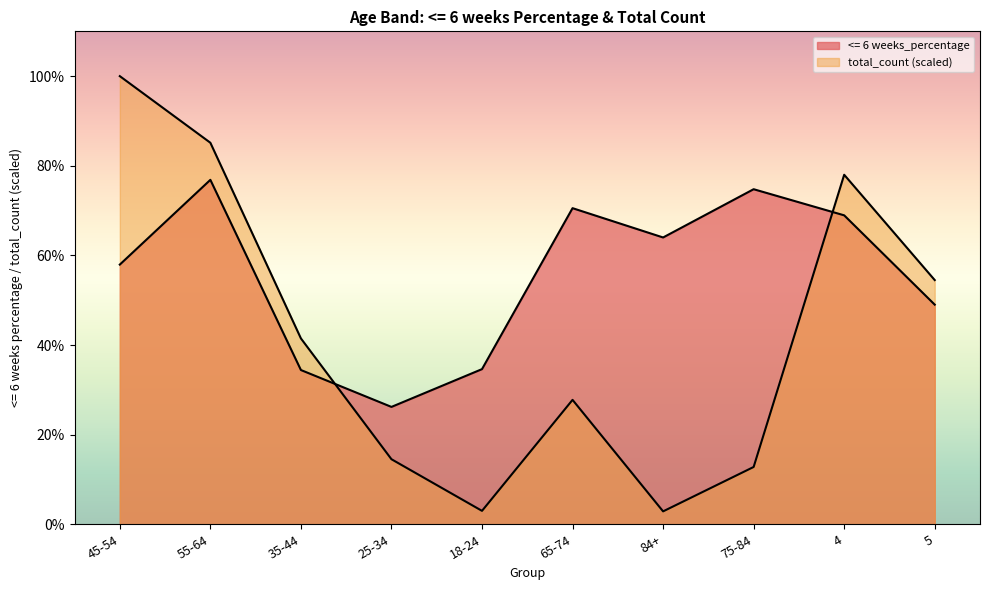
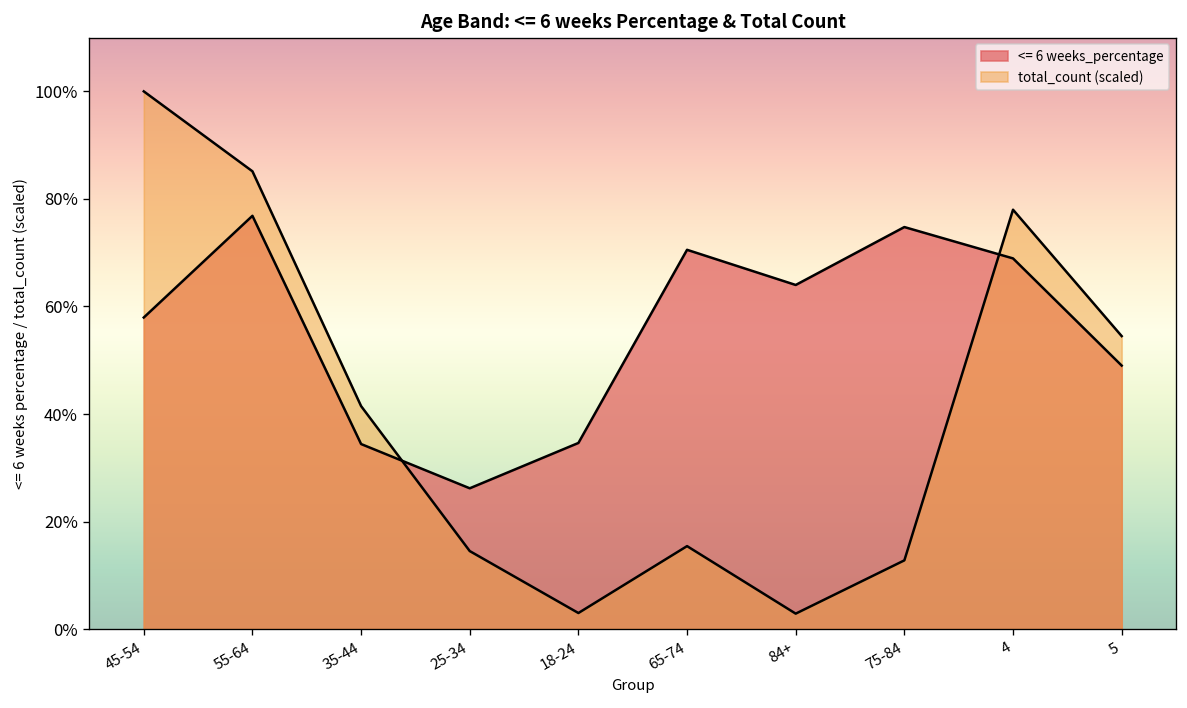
total_count (scaled), 65-74: 28% -> 15%
